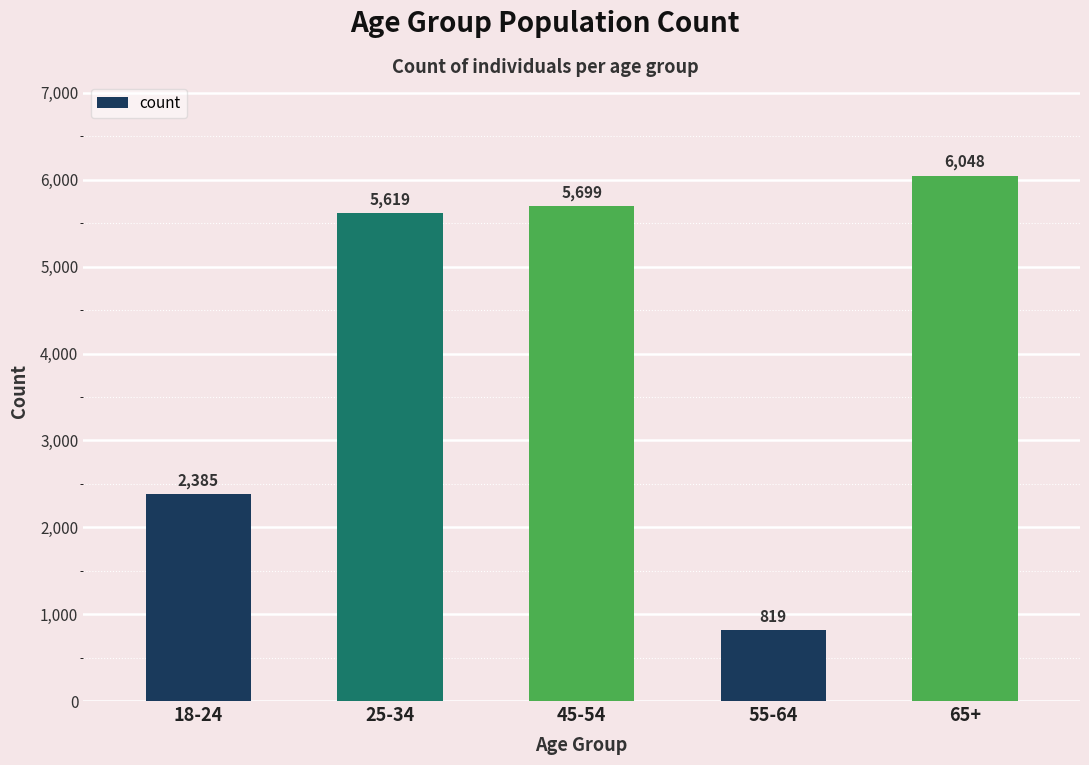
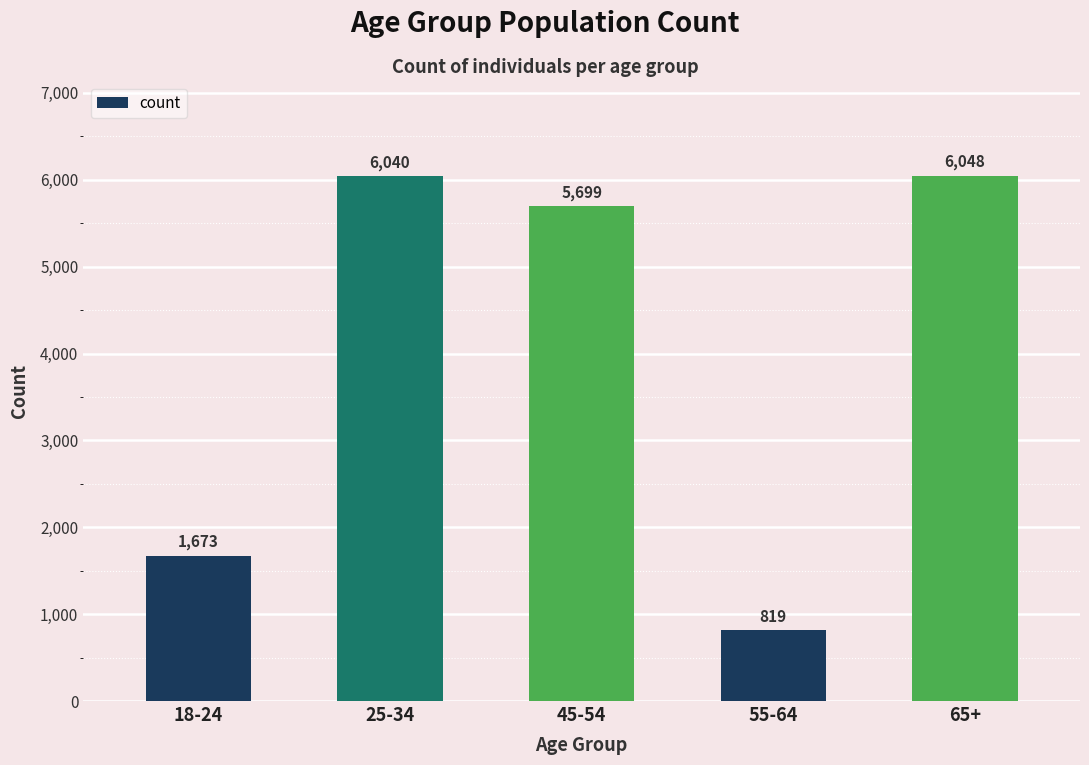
18-24: 2,385 -> 1,673
25-34: 5,619 -> 6,040
